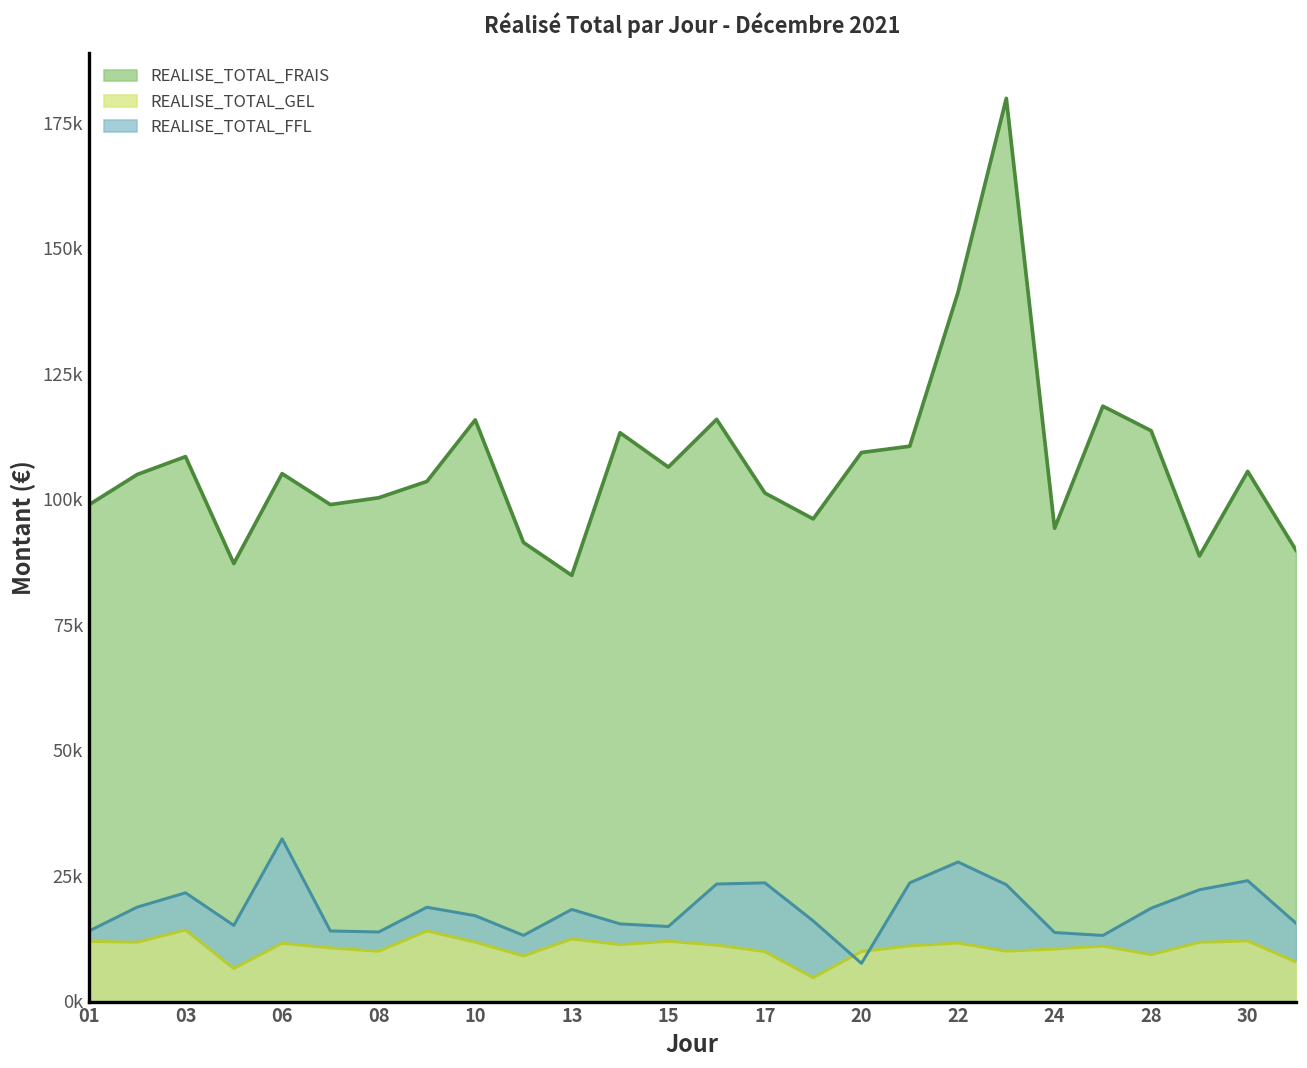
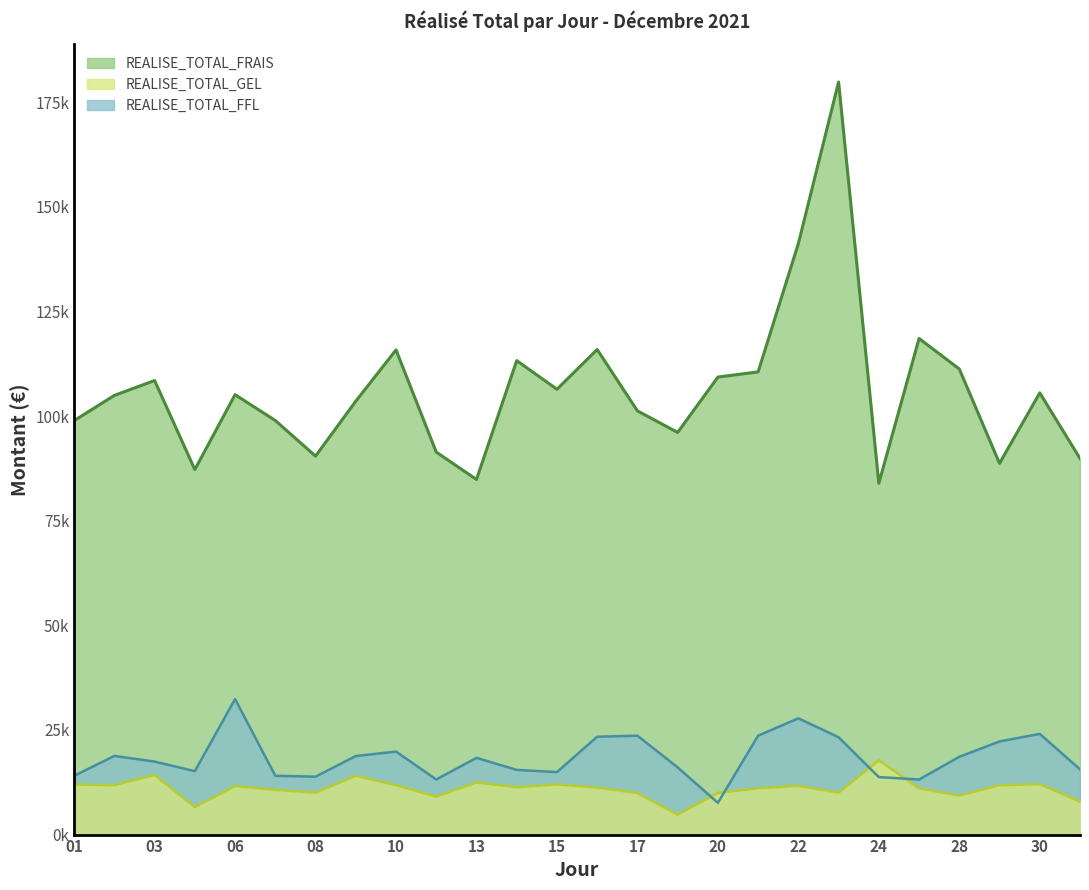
REALISE_TOTAL_FFL, 03: 22000 -> 17000
REALISE_TOTAL_FRAIS, 08: 100000 -> 90000
REALISE_TOTAL_FFL, 10: 17000 -> 20000
REALISE_TOTAL_FRAIS, 24: 94000 -> 84000
REALISE_TOTAL_GEL, 24: 10000 -> 18000
REALISE_TOTAL_FRAIS, 28: 114000 -> 111000
